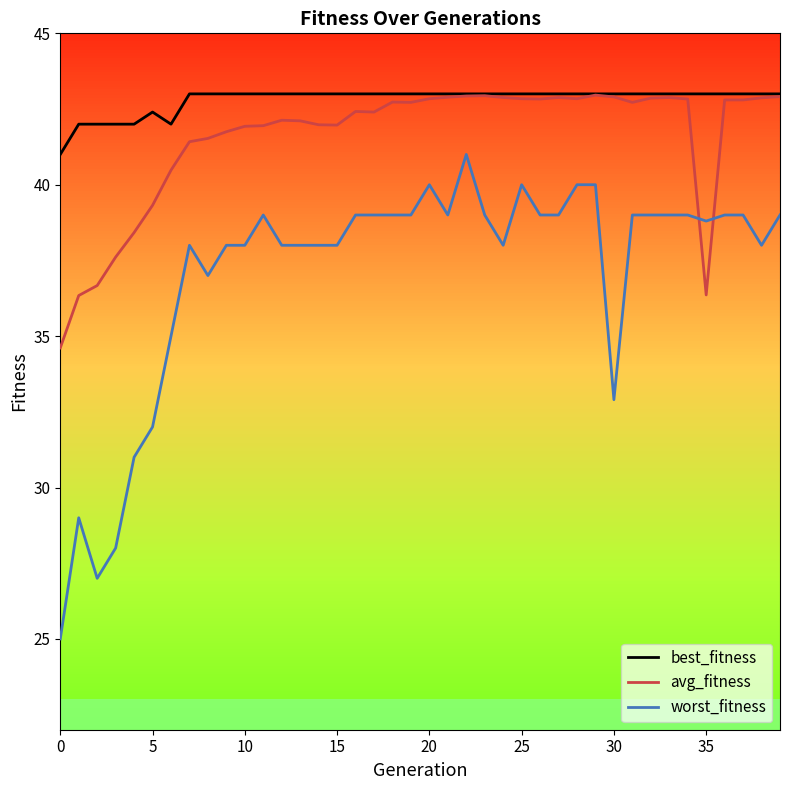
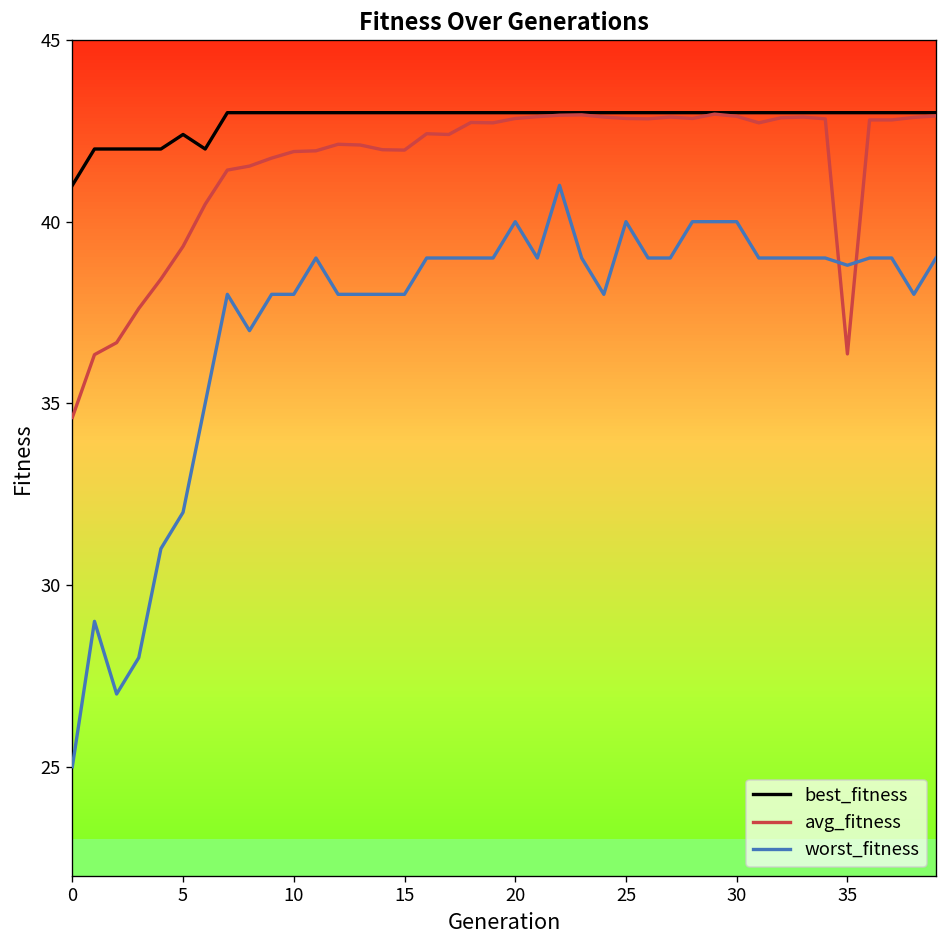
worst_fitness, 30: 32.9 -> 40.0
